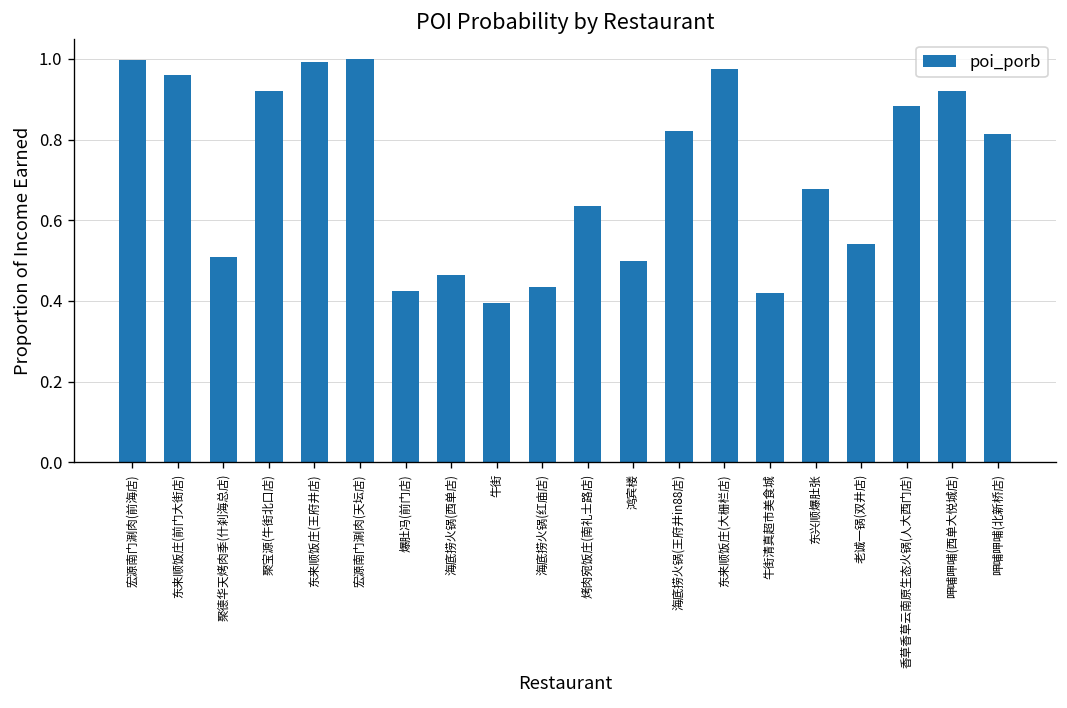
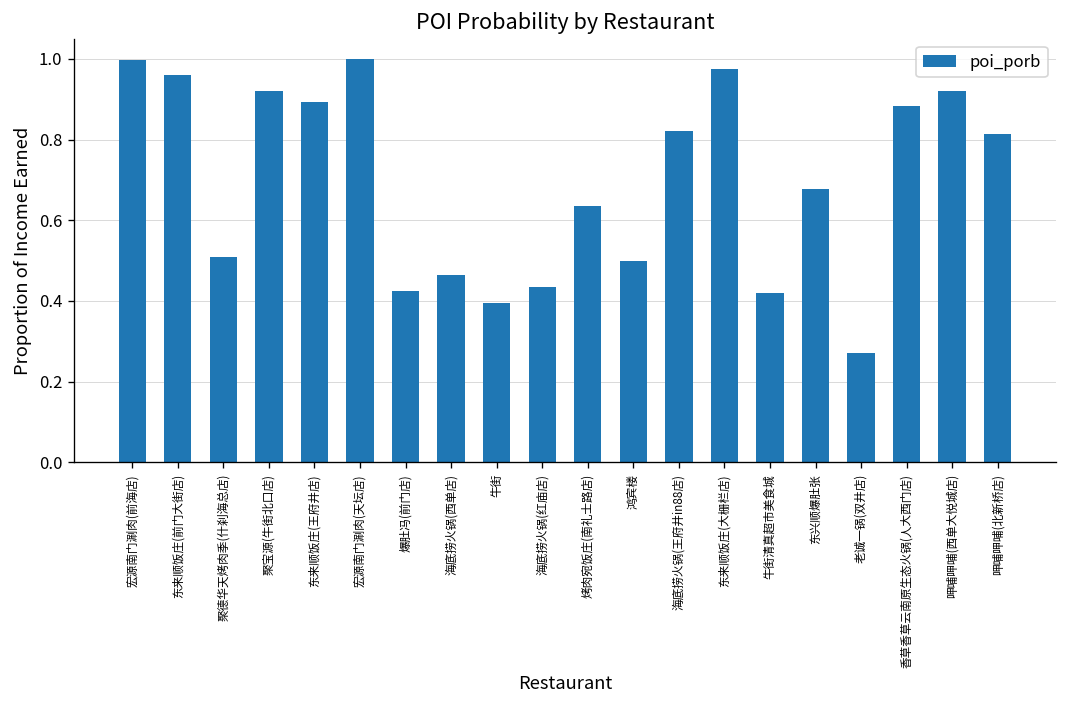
东来顺饭庄(王府井店): 0.99 -> 0.89
老诚一锅(双井店): 0.54 -> 0.27
